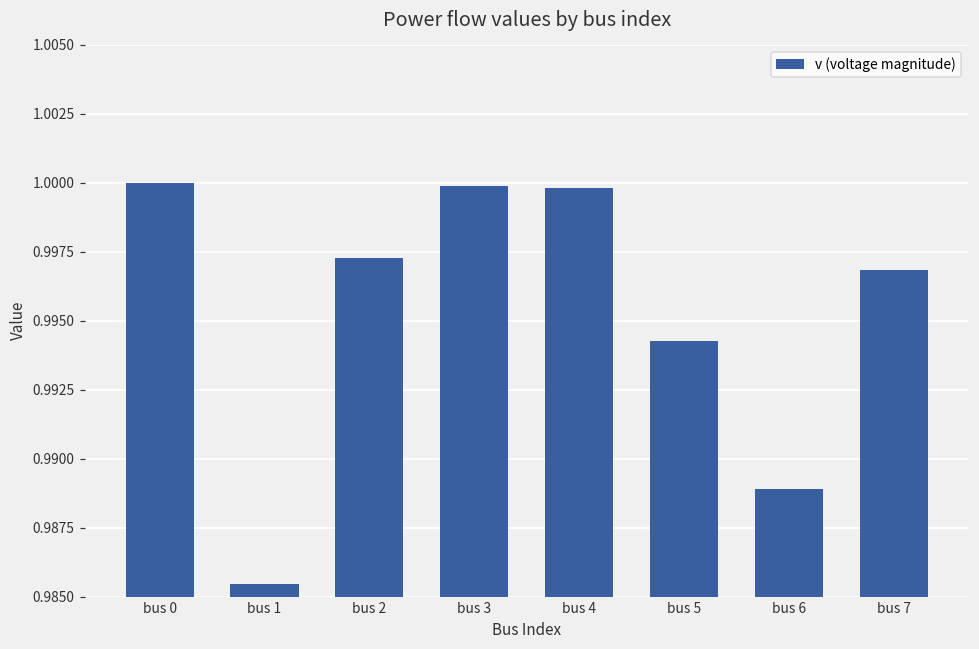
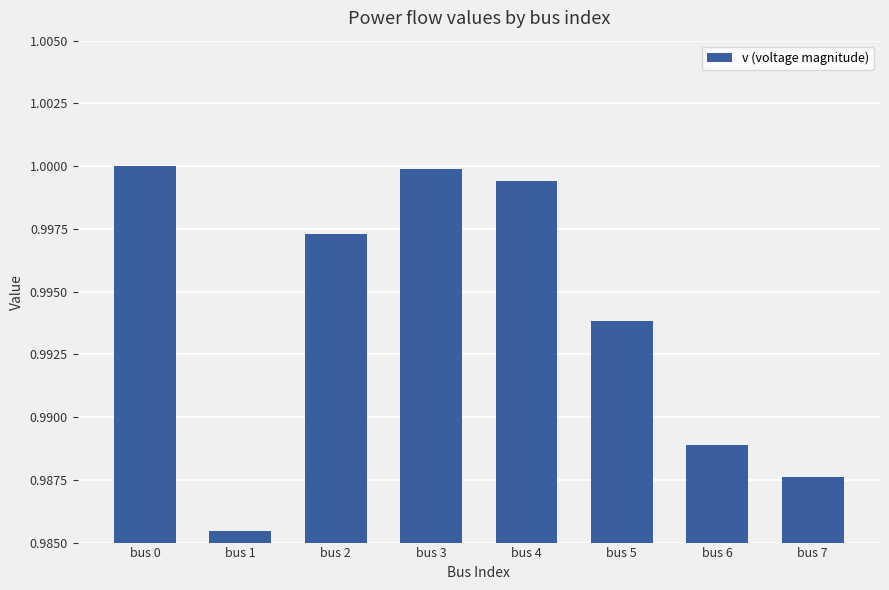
bus 4: 0.9998 -> 0.9994
bus 5: 0.9943 -> 0.9938
bus 7: 0.9969 -> 0.9876
